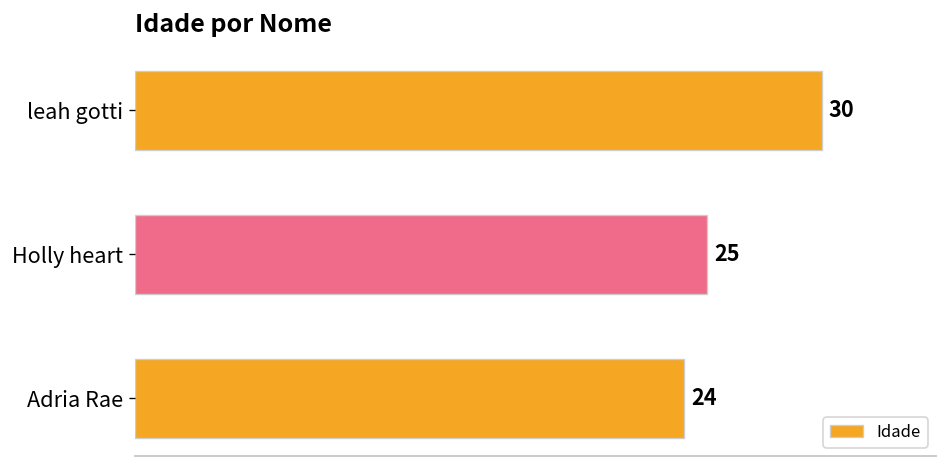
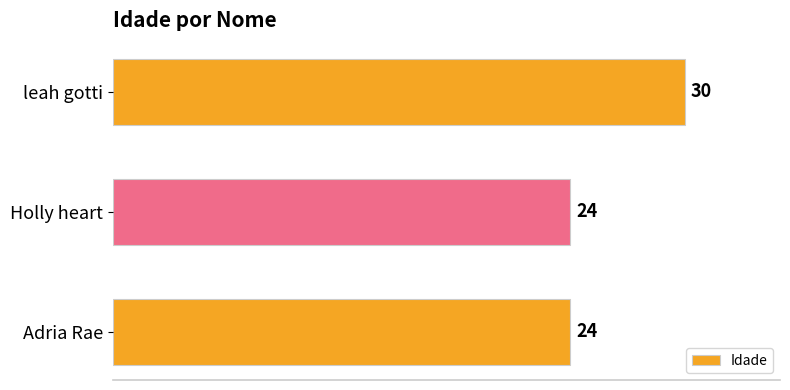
Holly heart: 25 -> 24
